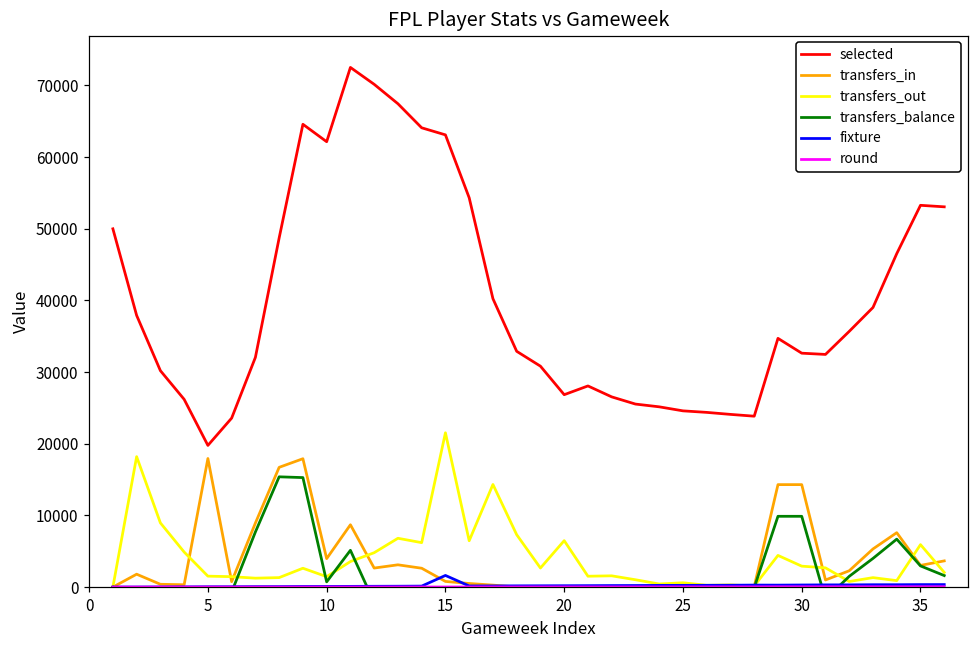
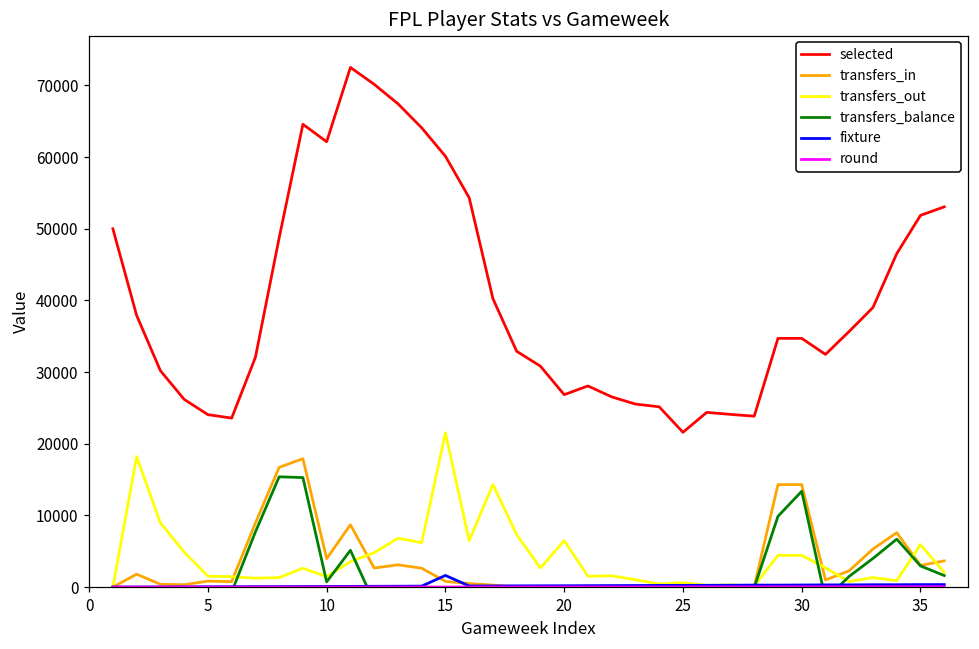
selected, 5: 20000 -> 24000
transfers_in, 5: 18000 -> 1000
selected, 15: 63000 -> 60000
selected, 25: 25000 -> 22000
selected, 30: 33000 -> 35000
transfers_out, 30: 3000 -> 4000
transfers_balance, 30: 10000 -> 13000
selected, 35: 53000 -> 52000
